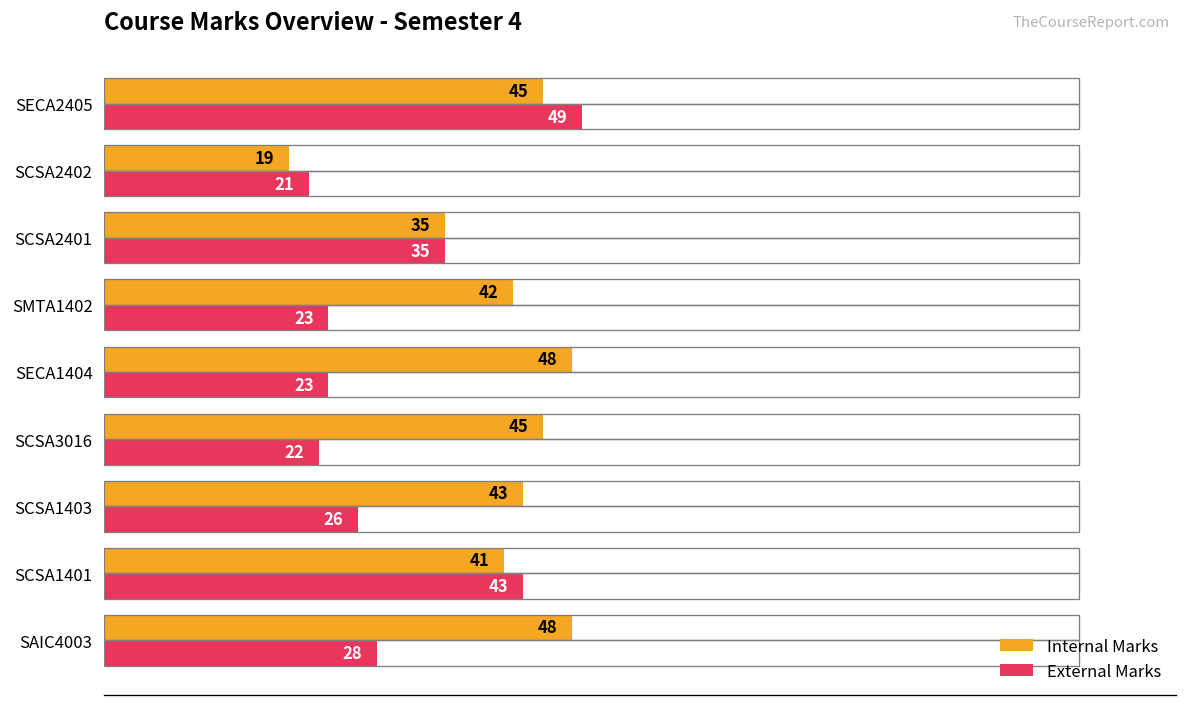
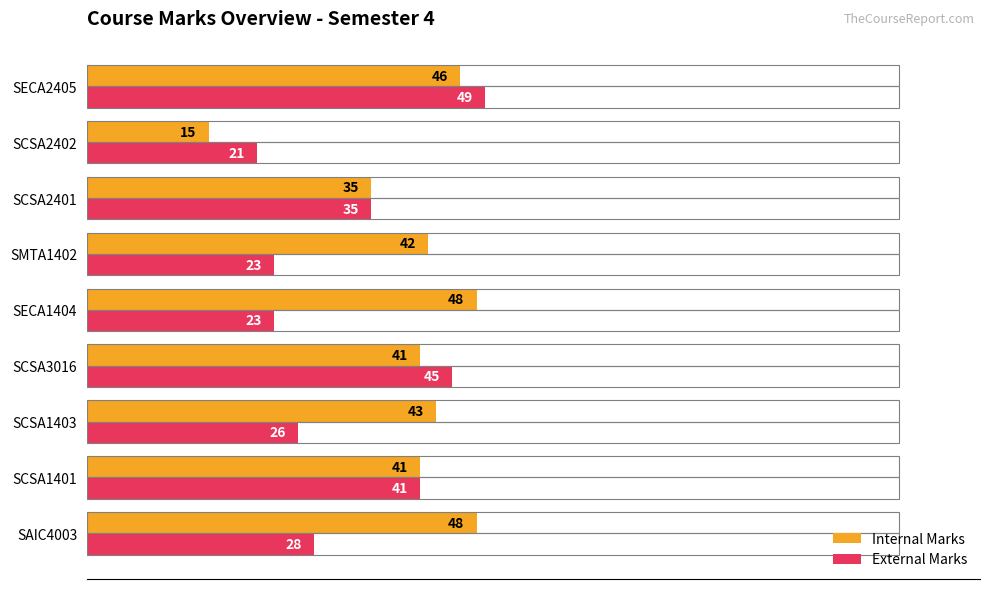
Internal Marks, SECA2405: 45 -> 46
Internal Marks, SCSA2402: 19 -> 15
Internal Marks, SCSA3016: 45 -> 41
External Marks, SCSA3016: 22 -> 45
External Marks, SCSA1401: 43 -> 41
